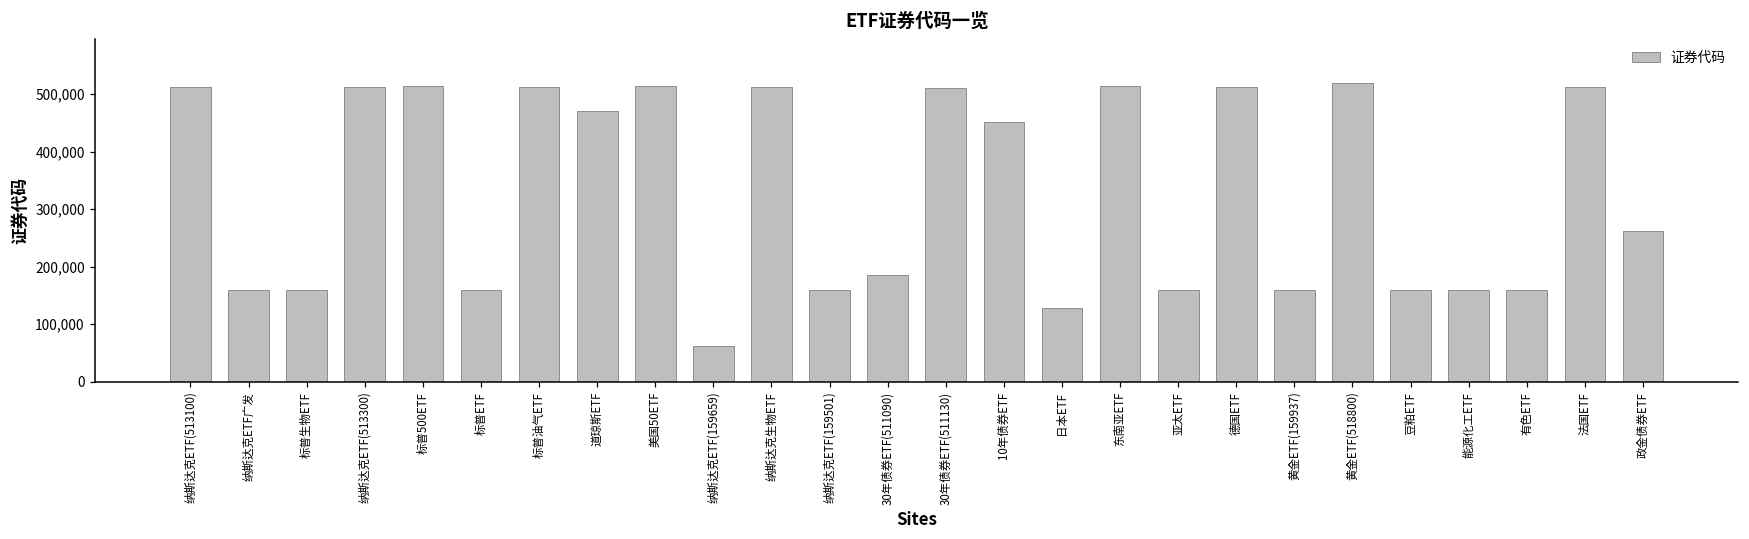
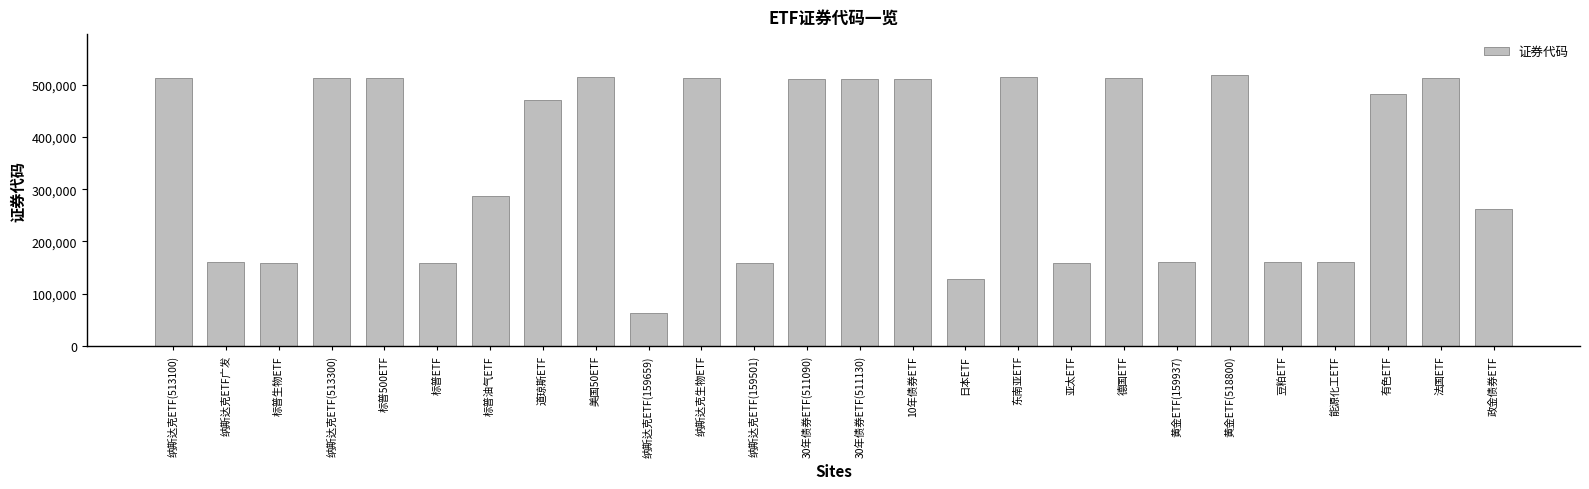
标普油气ETF: 510,000 -> 290,000
30年债券ETF(511090): 190,000 -> 510,000
10年债券ETF: 450,000 -> 510,000
有色ETF: 160,000 -> 480,000
